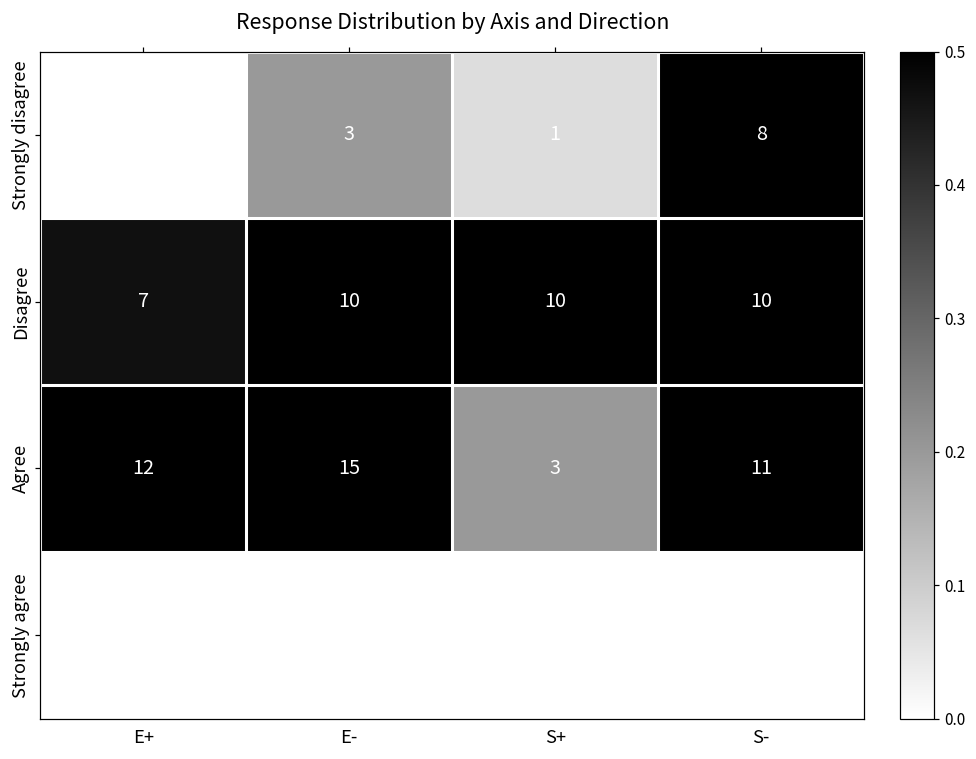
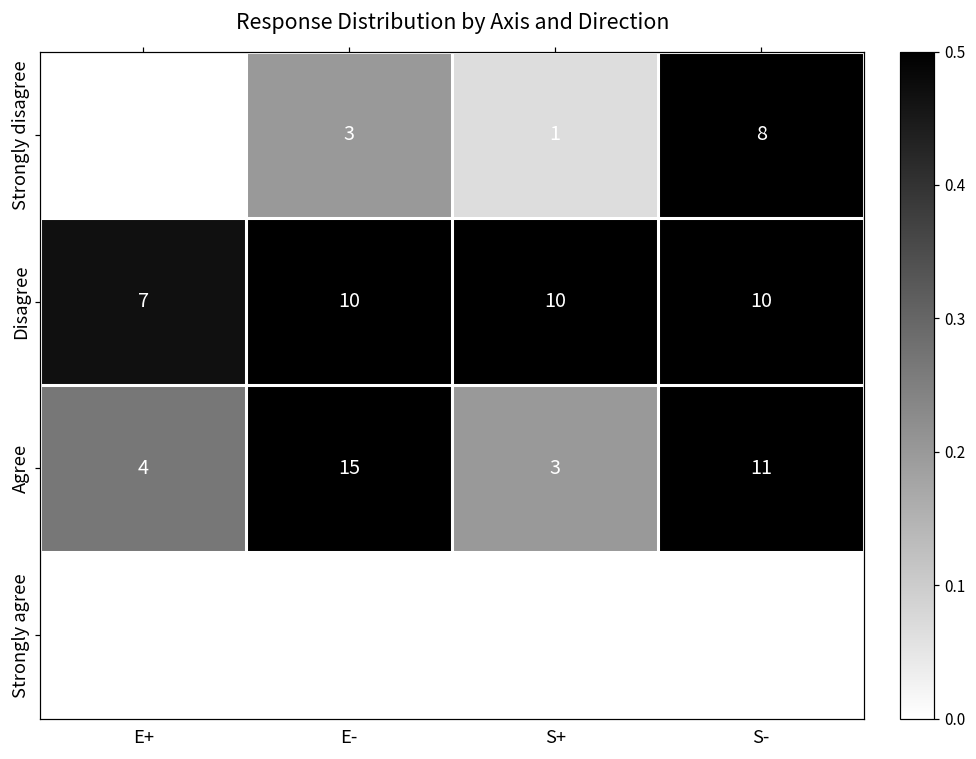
Agree, E+: 12 -> 4
